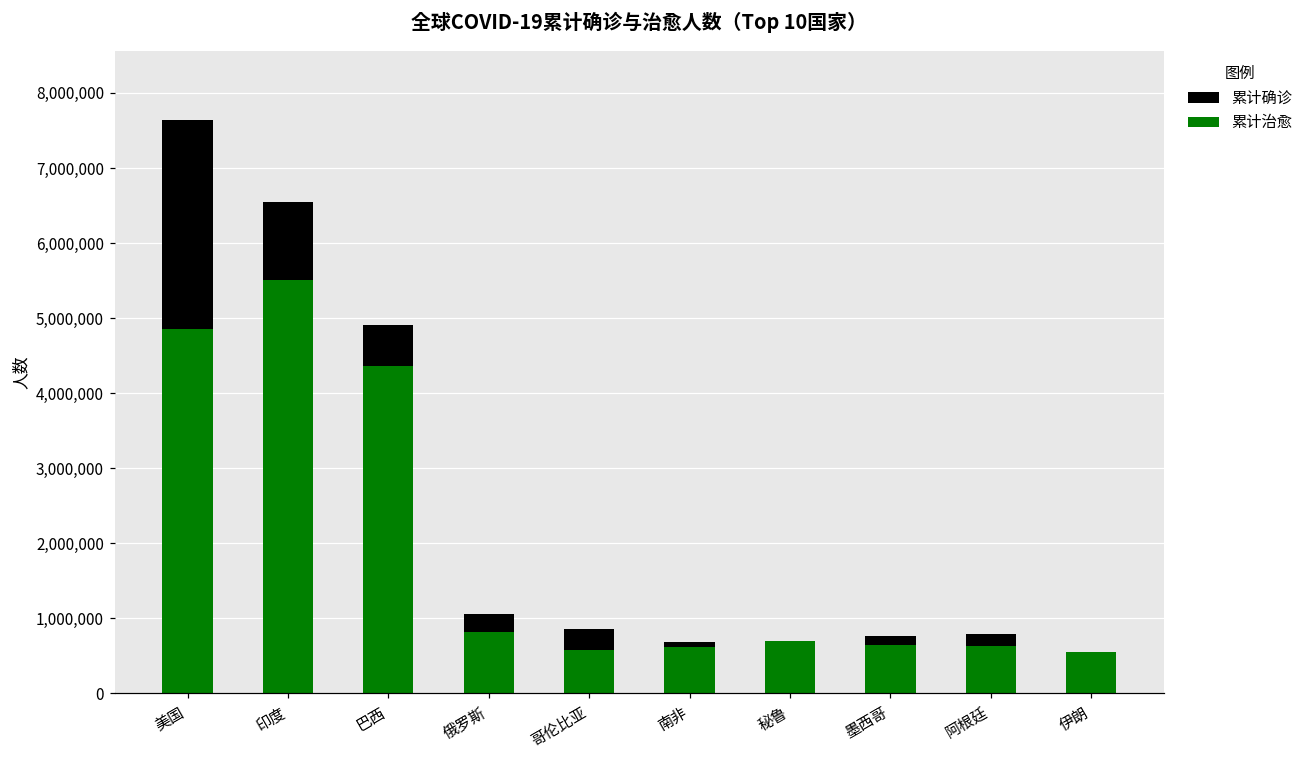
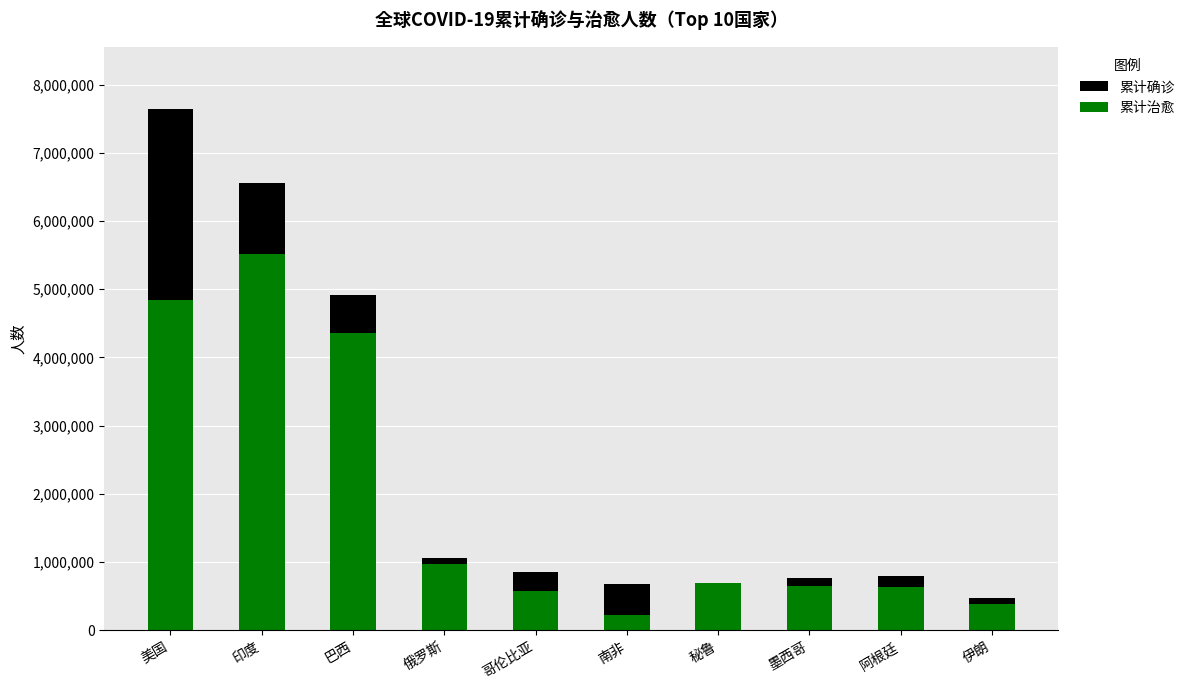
累计治愈, 俄罗斯: 800,000 -> 1,000,000
累计治愈, 南非: 600,000 -> 200,000
累计治愈, 伊朗: 500,000 -> 400,000
